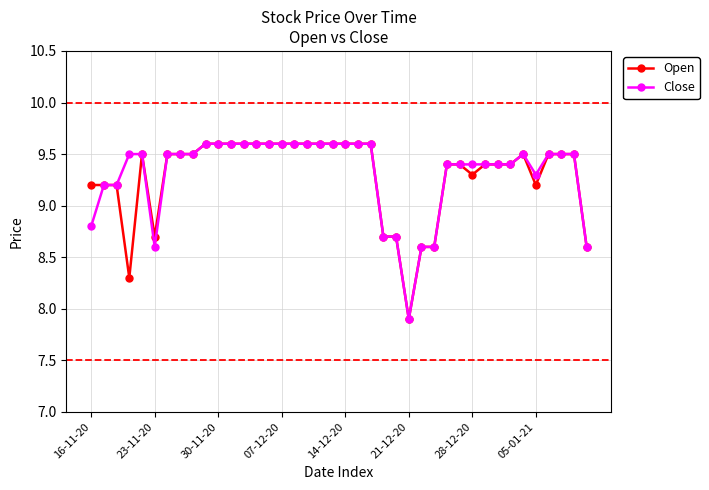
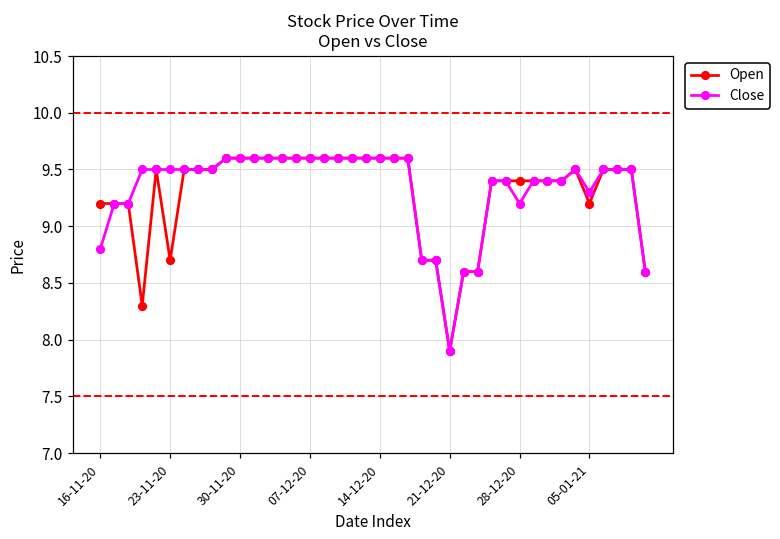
Close, 23-11-20: 8.6 -> 9.5
Open, 28-12-20: 9.3 -> 9.4
Close, 28-12-20: 9.4 -> 9.2
